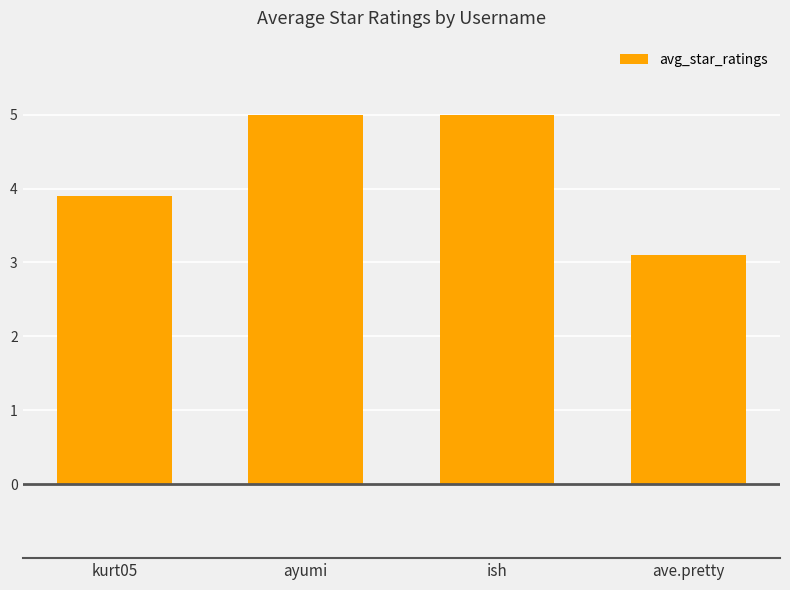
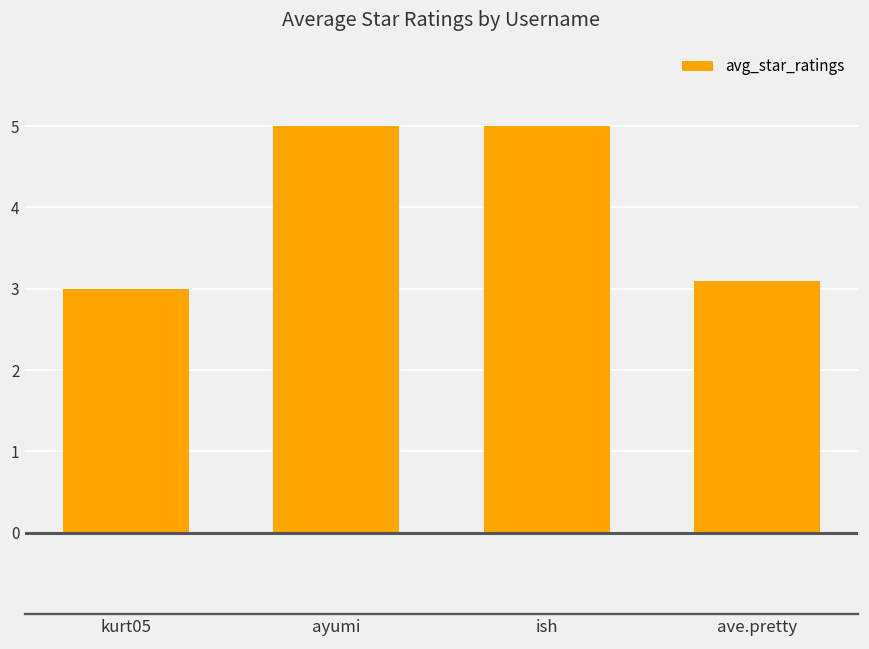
kurt05: 3.9 -> 3.0
